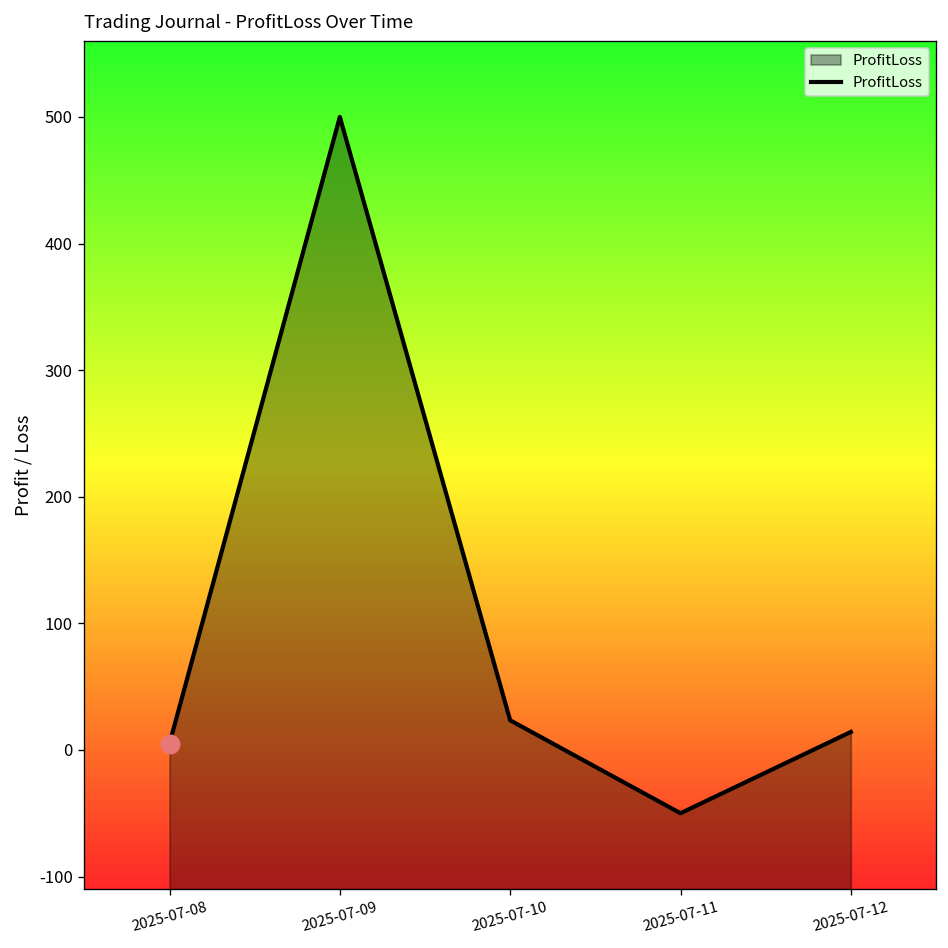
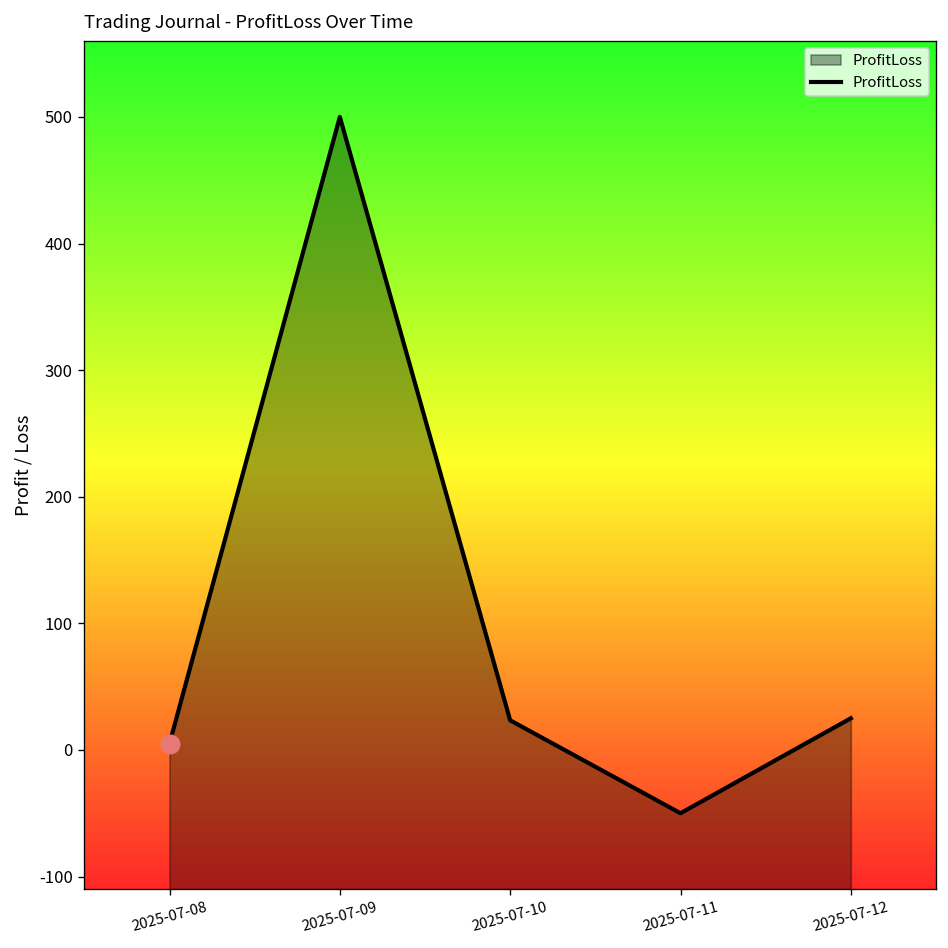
ProfitLoss, 2025-07-12: 14 -> 25
